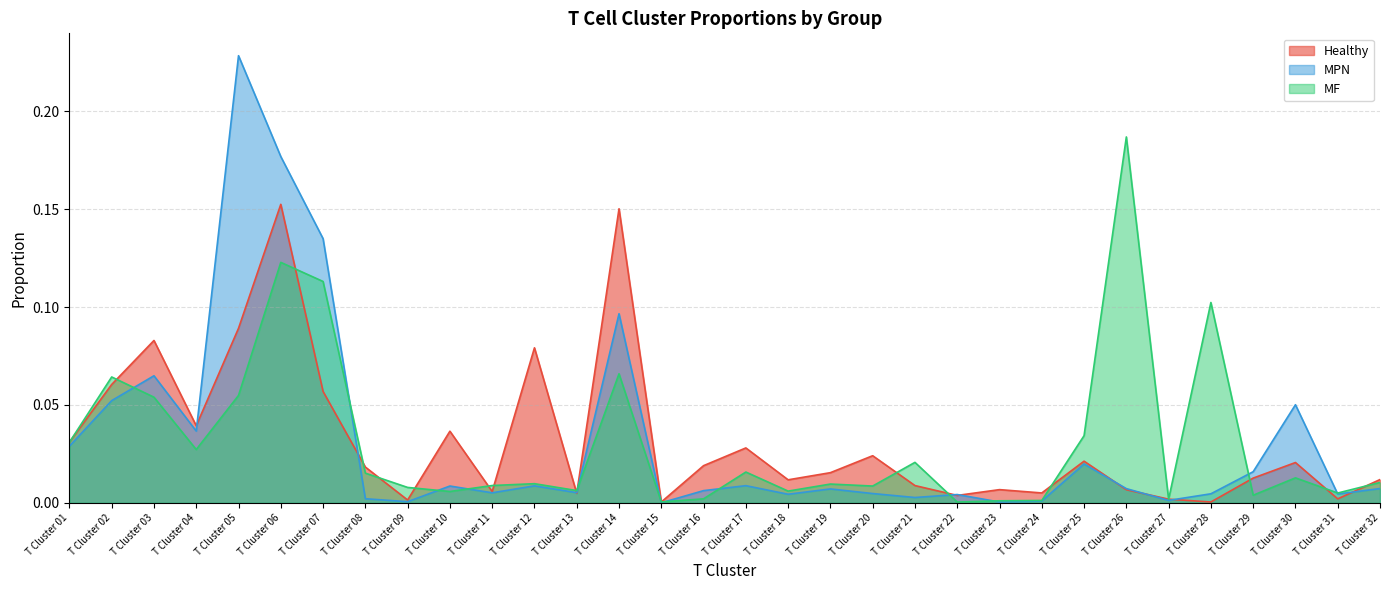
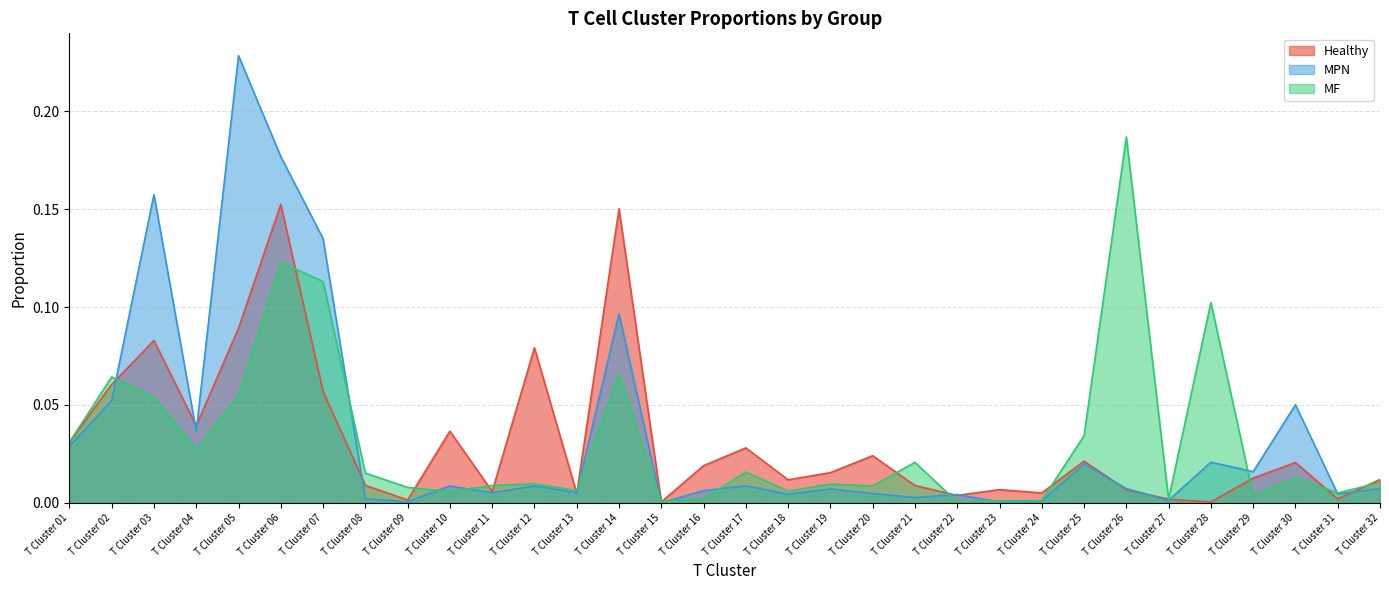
MPN, T Cluster 03: 0.065 -> 0.157
Healthy, T Cluster 08: 0.018 -> 0.009
MPN, T Cluster 28: 0.005 -> 0.021
